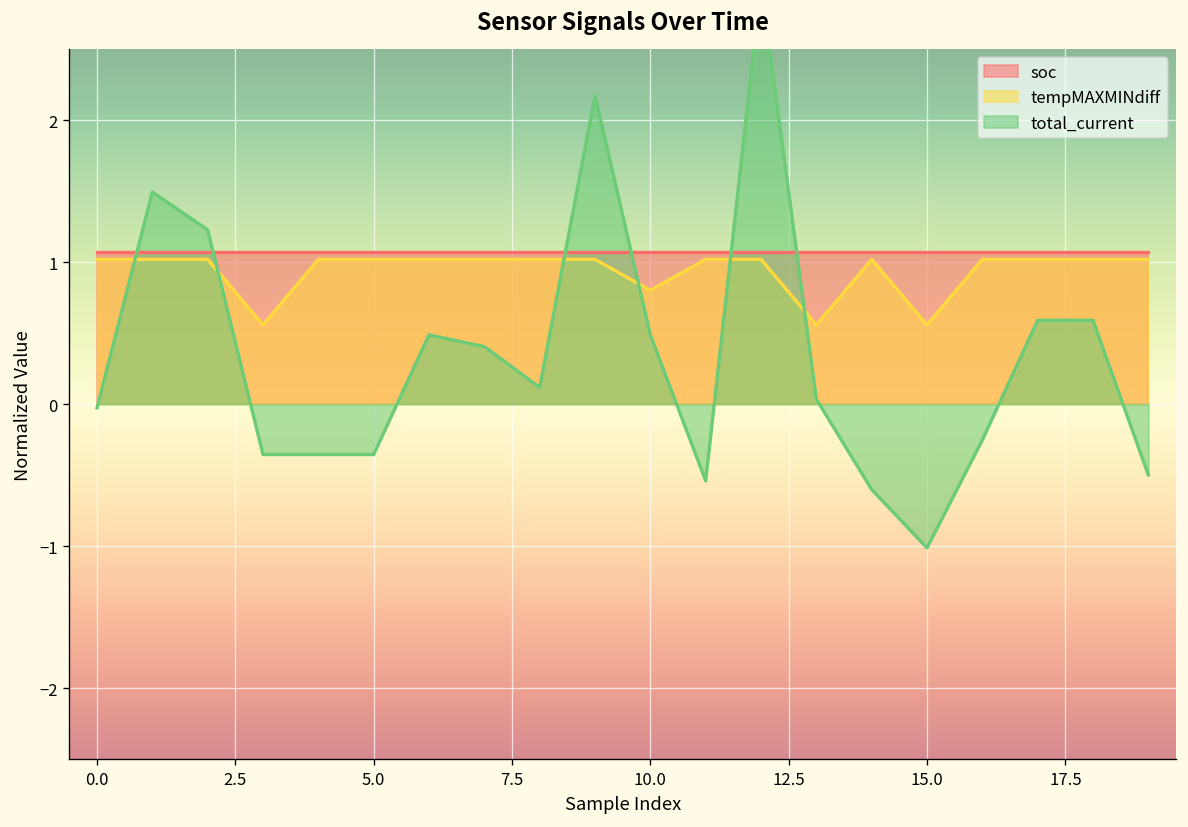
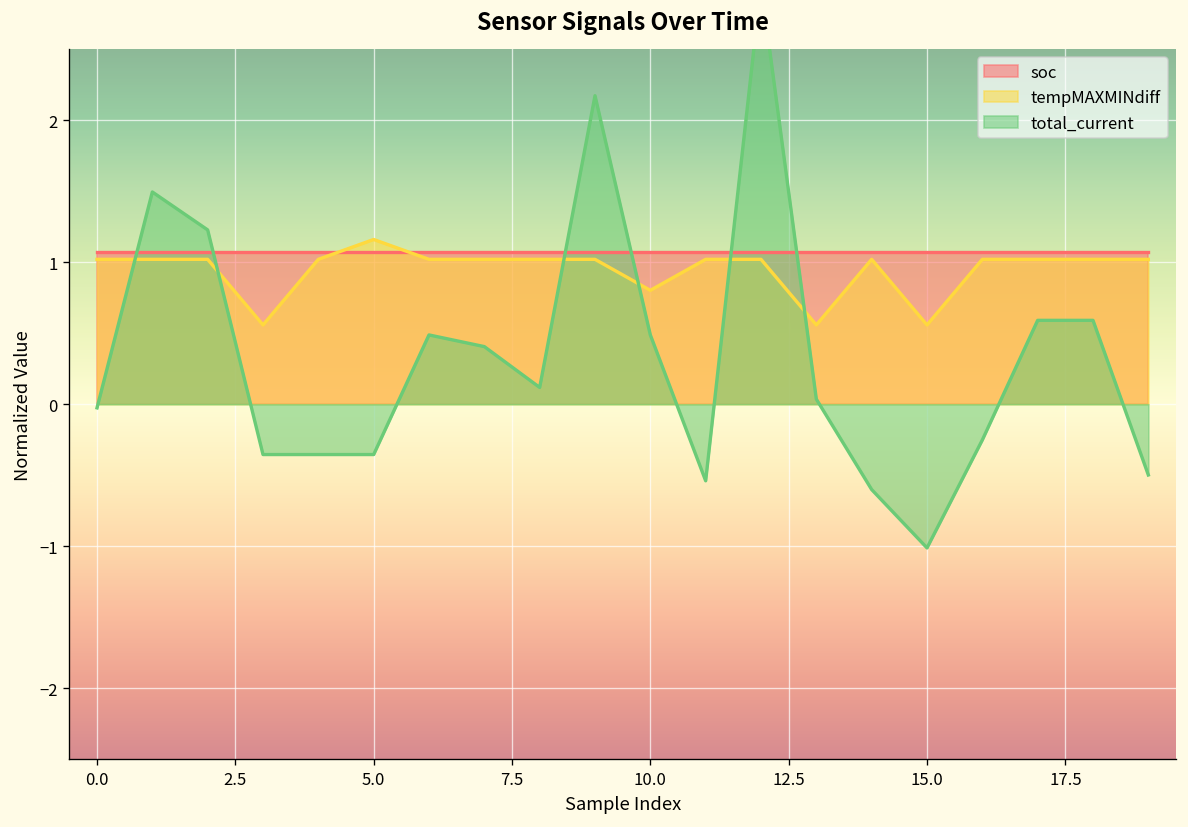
tempMAXMINdiff, 5.0: 1.02 -> 1.16
